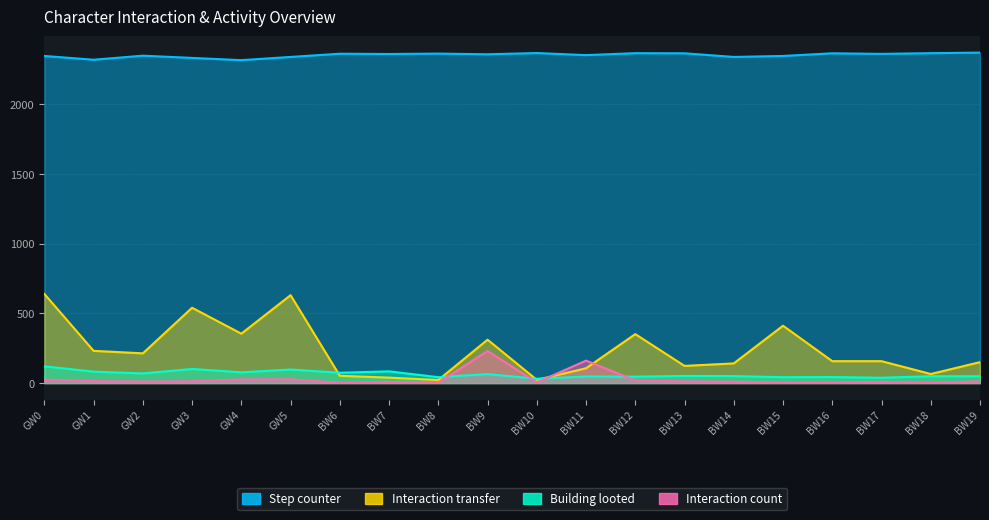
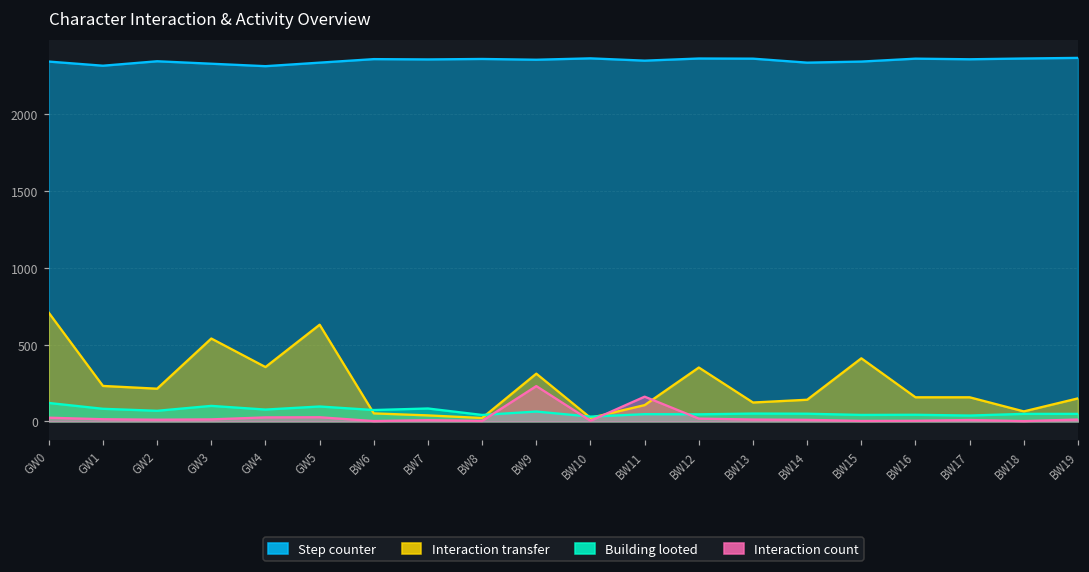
Interaction transfer, GW0: 640 -> 710
